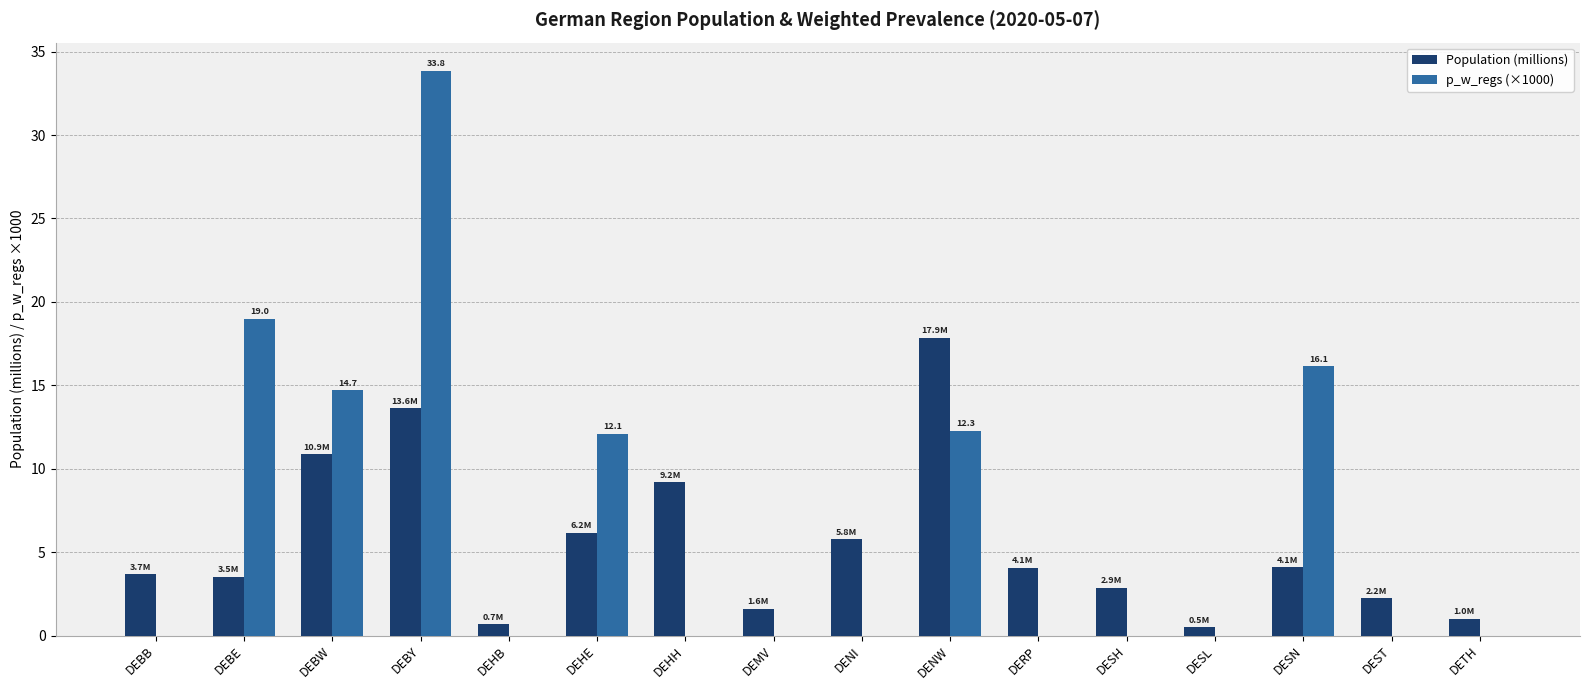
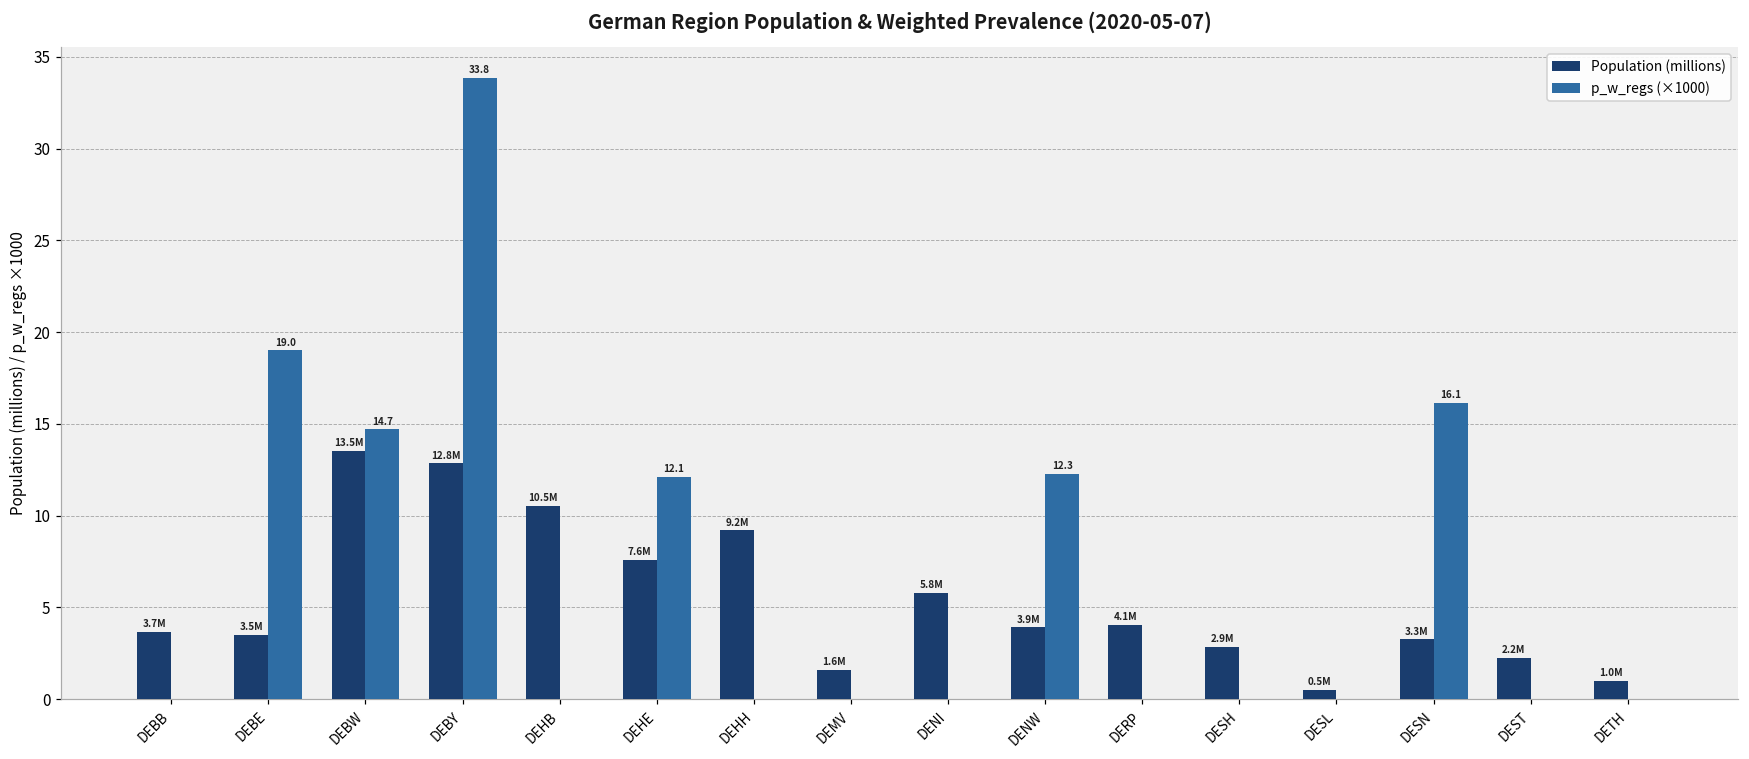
Population (millions), DEBW: 10.9M -> 13.5M
Population (millions), DEBY: 13.6M -> 12.8M
Population (millions), DEHB: 0.7M -> 10.5M
Population (millions), DEHE: 6.2M -> 7.6M
Population (millions), DENW: 17.9M -> 3.9M
Population (millions), DESN: 4.1M -> 3.3M
